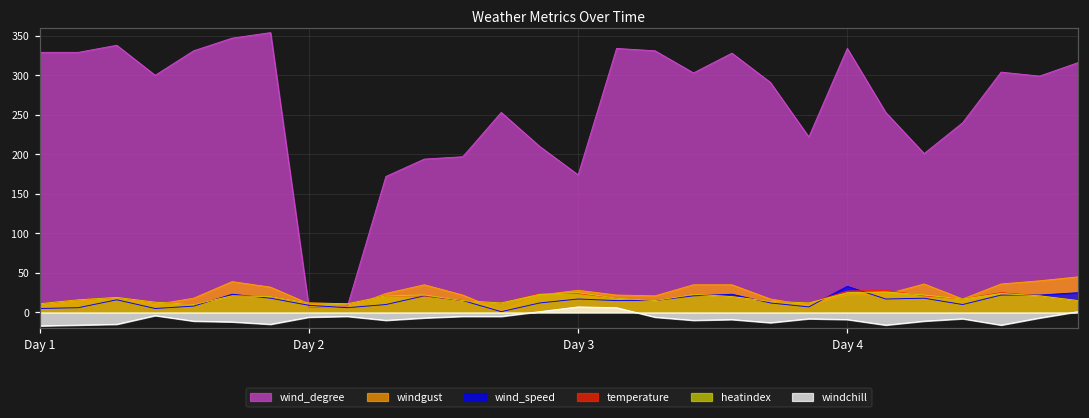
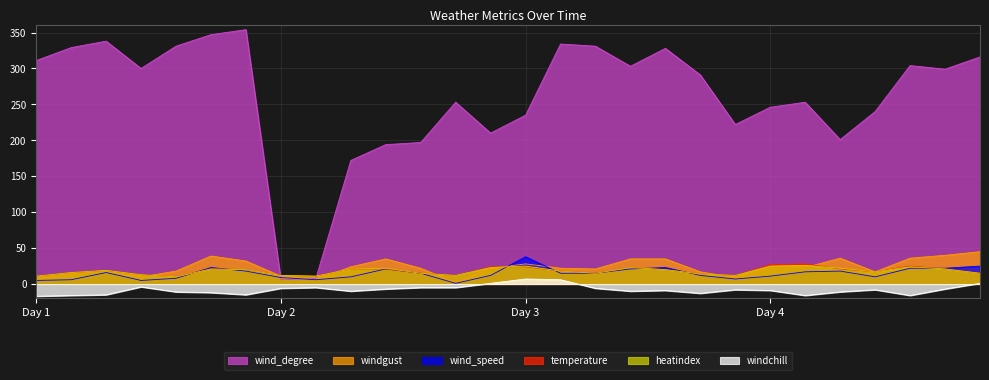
wind_degree, Day 1: 330 -> 310
wind_degree, Day 3: 170 -> 240
wind_speed, Day 3: 20 -> 40
wind_degree, Day 4: 330 -> 250
wind_speed, Day 4: 30 -> 10
